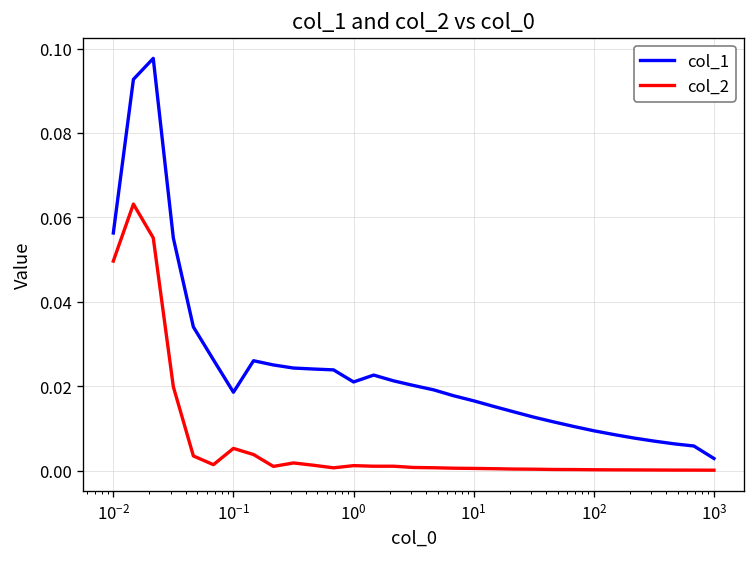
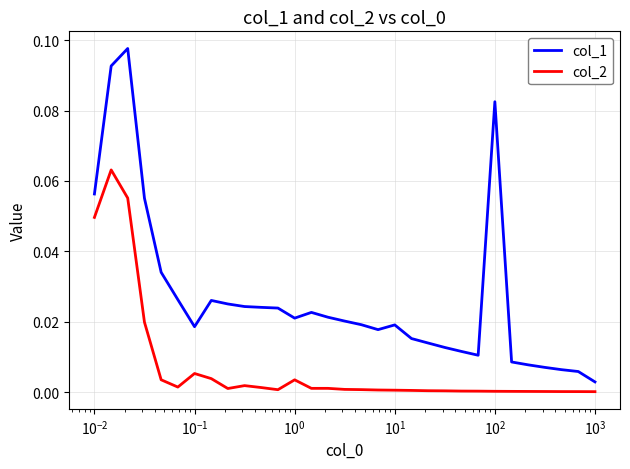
col_2, 10^0: 0.001 -> 0.003
col_1, 10^1: 0.017 -> 0.019
col_1, 10^2: 0.009 -> 0.083
